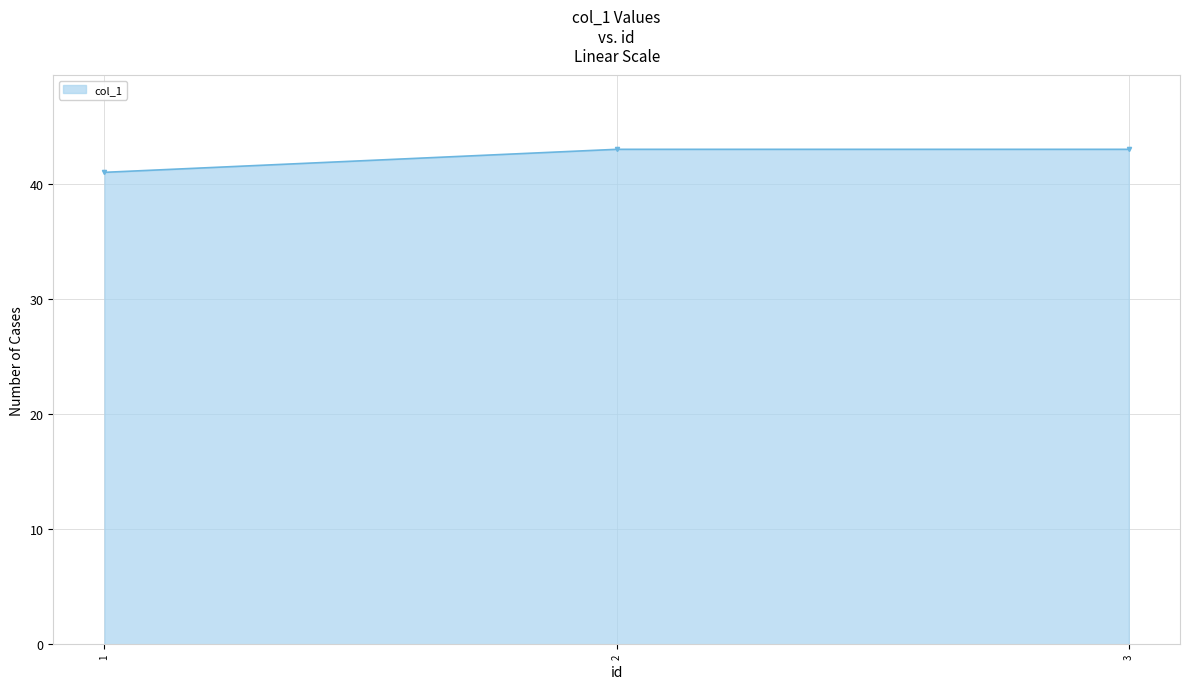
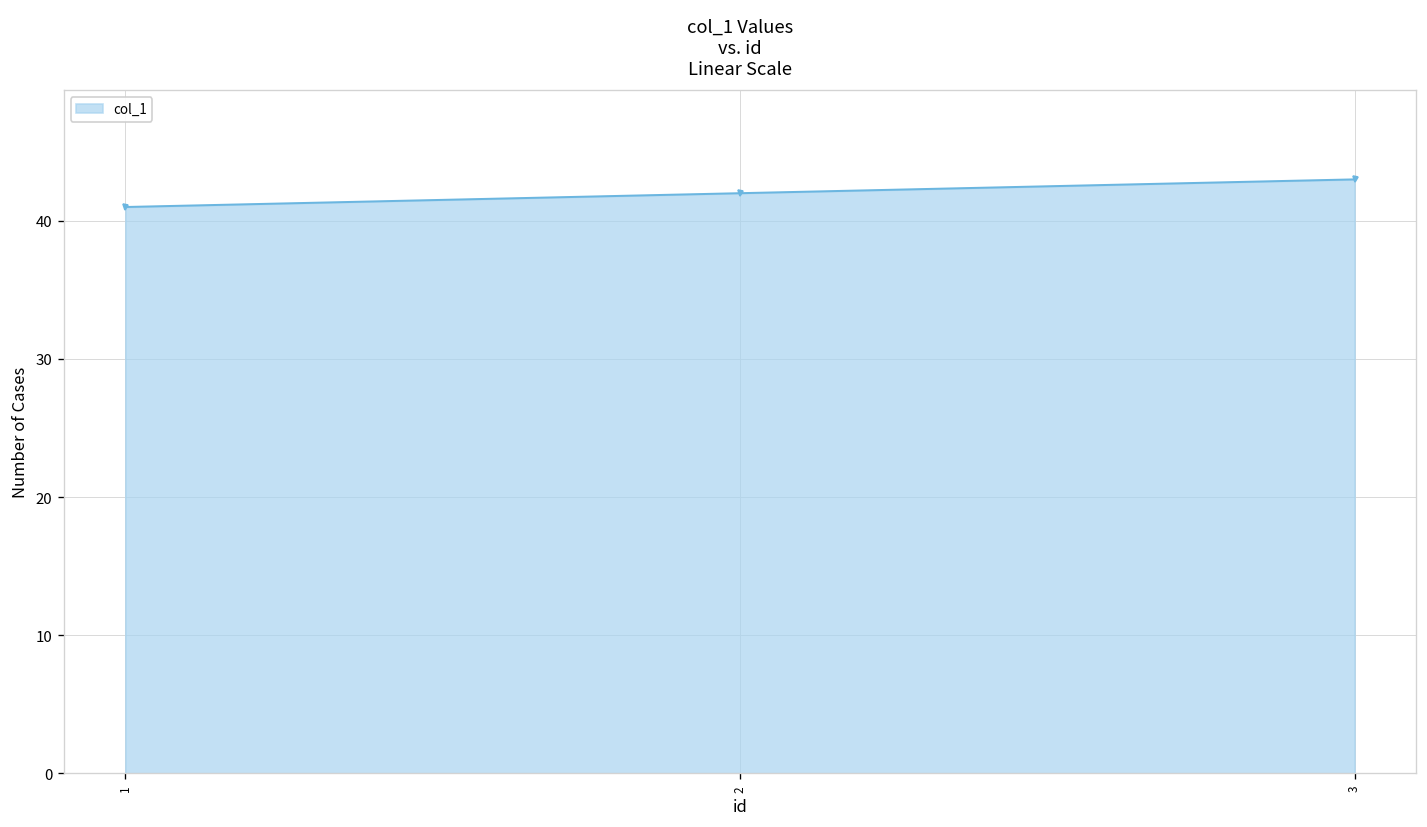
2: 43 -> 42
